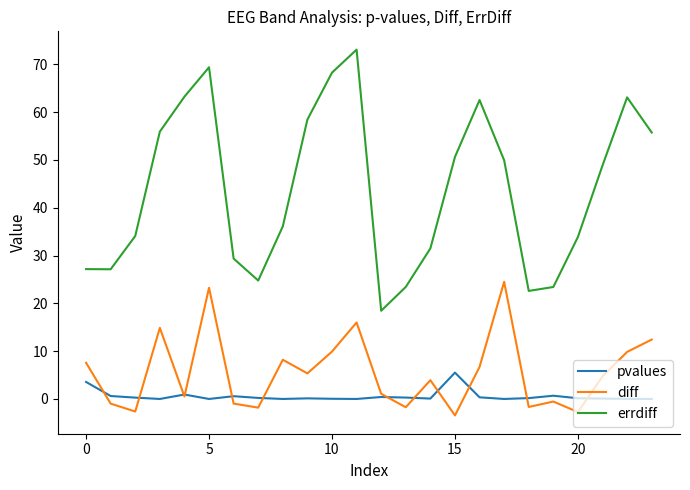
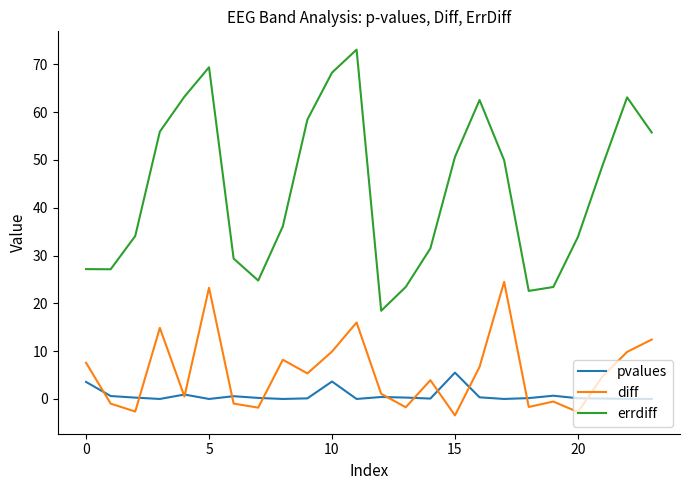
pvalues, 10: 0 -> 4
